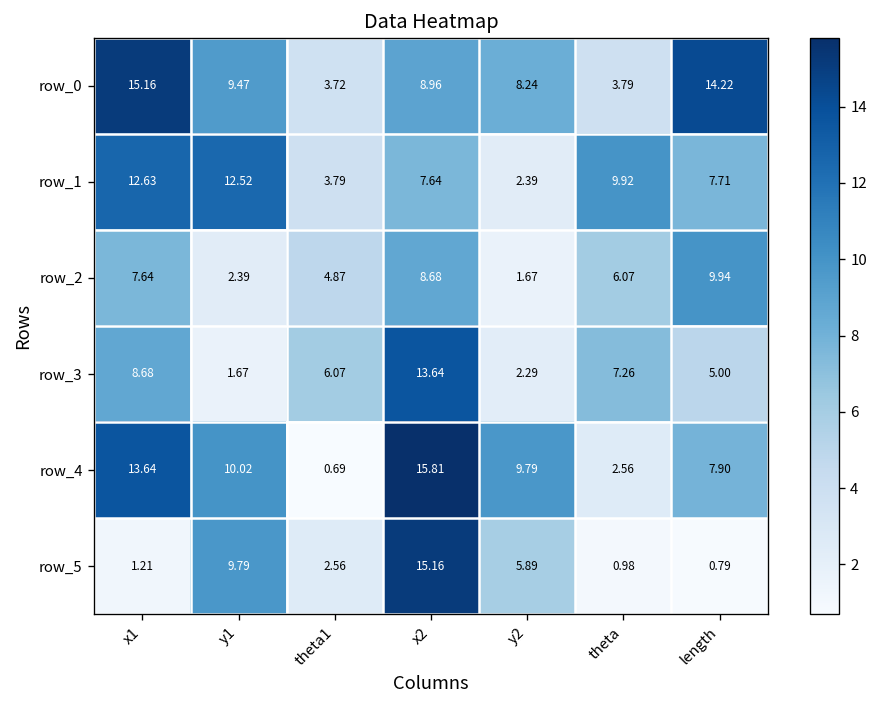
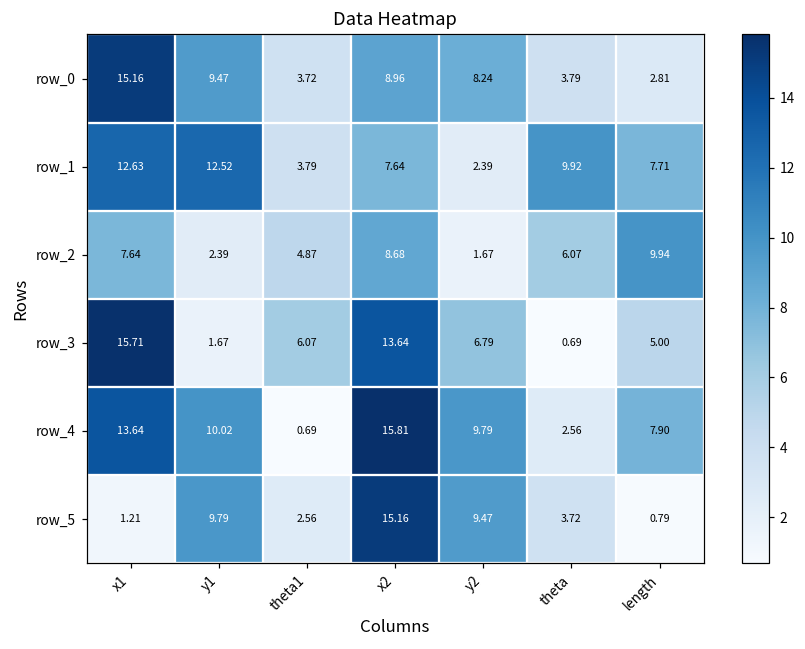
row_0, length: 14.22 -> 2.81
row_3, x1: 8.68 -> 15.71
row_3, y2: 2.29 -> 6.79
row_3, theta: 7.26 -> 0.69
row_5, y2: 5.89 -> 9.47
row_5, theta: 0.98 -> 3.72
